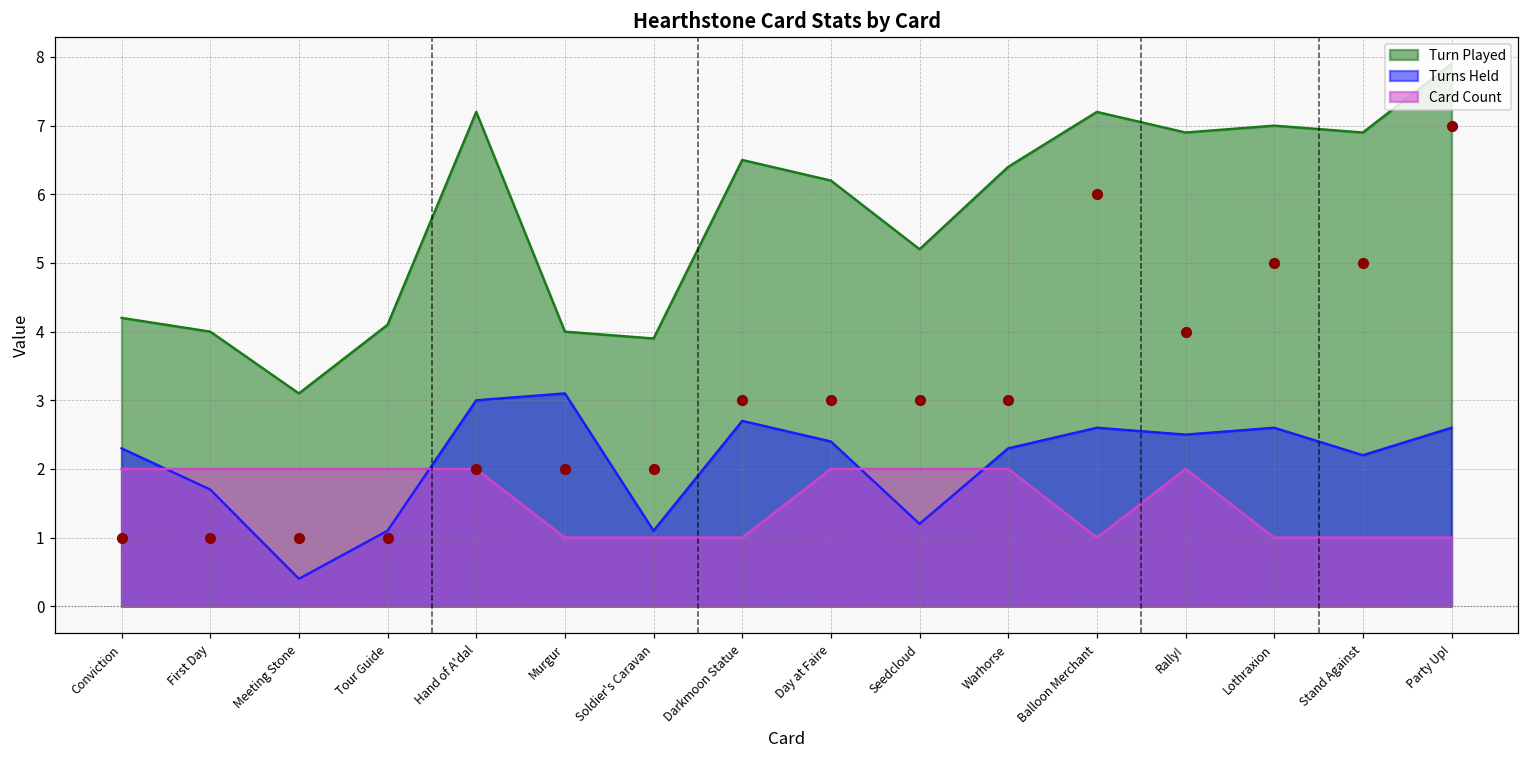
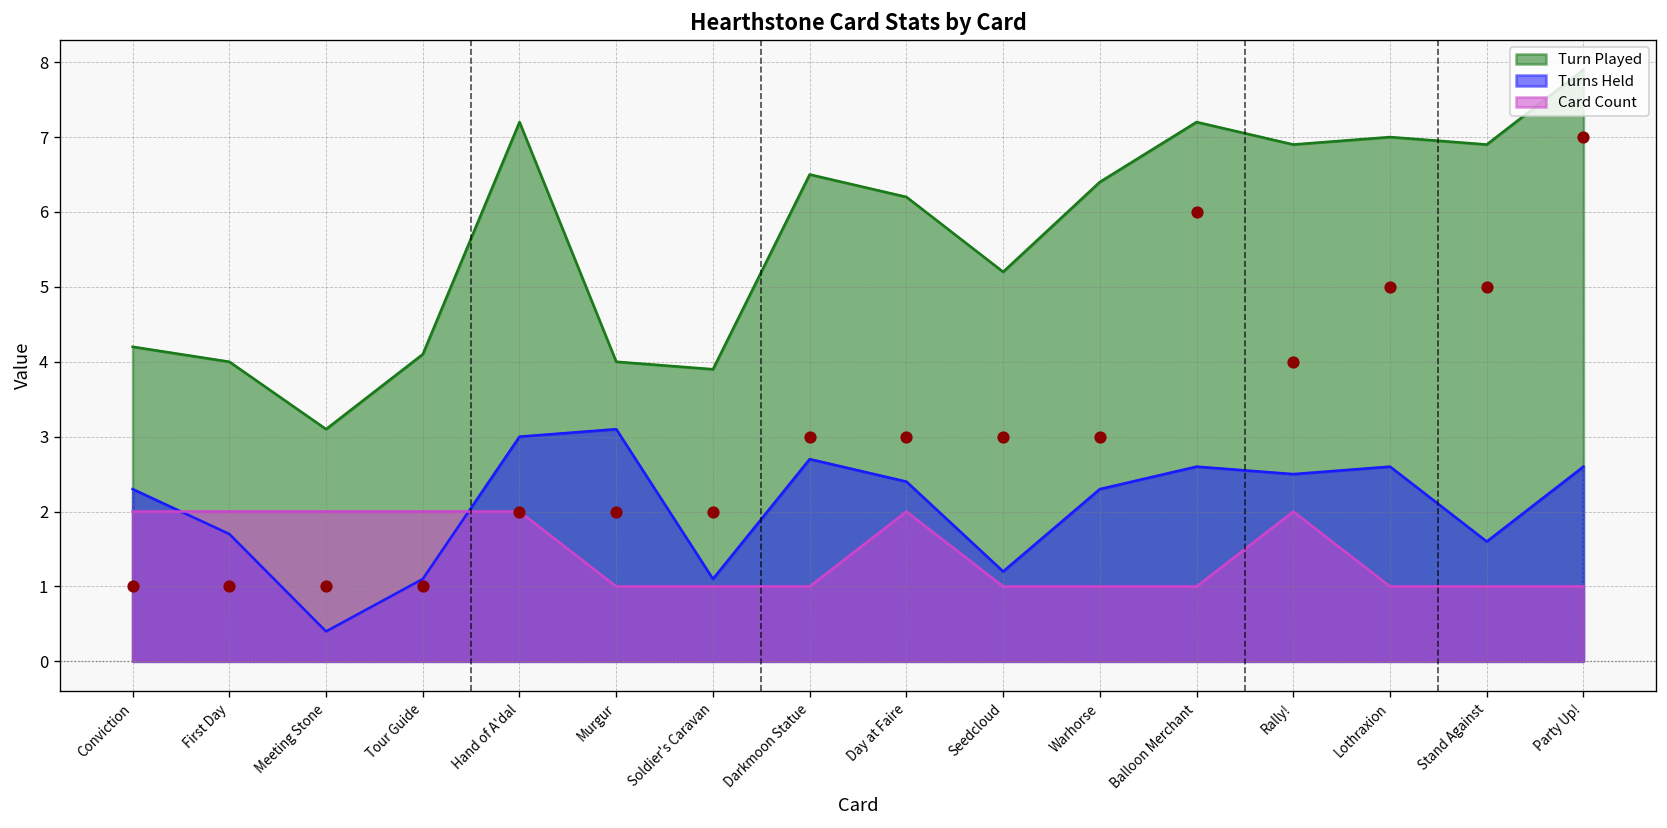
Card Count, Seedcloud: 2 -> 1
Card Count, Warhorse: 2 -> 1
Turns Held, Stand Against: 2.2 -> 1.6
